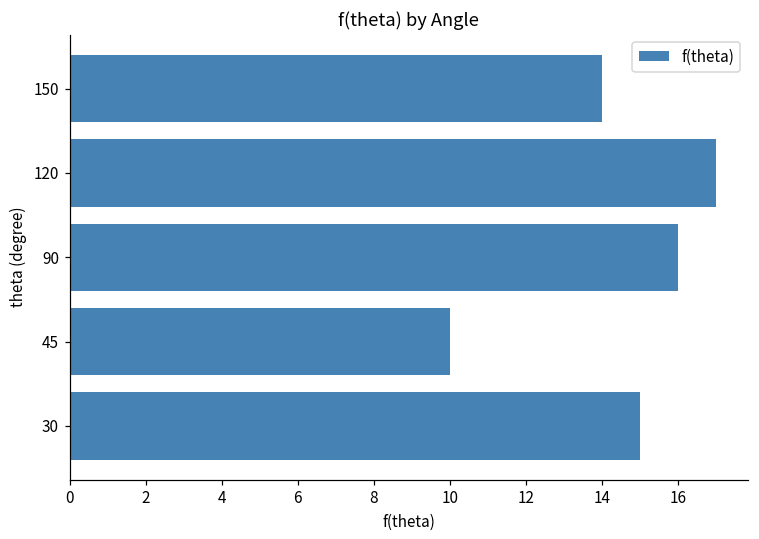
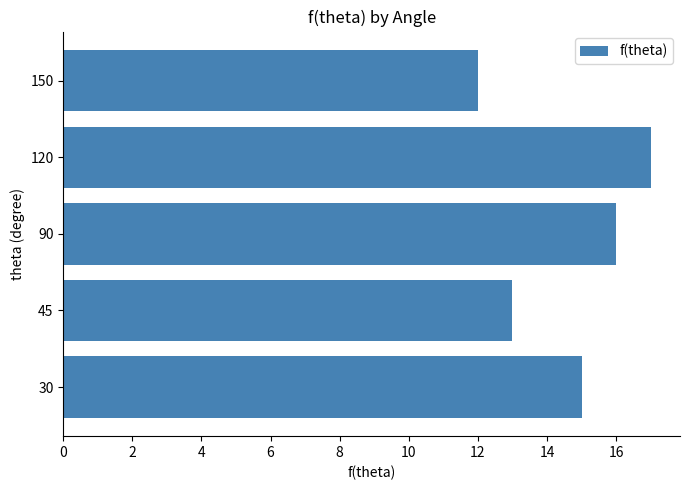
150: 14 -> 12
45: 10 -> 13
